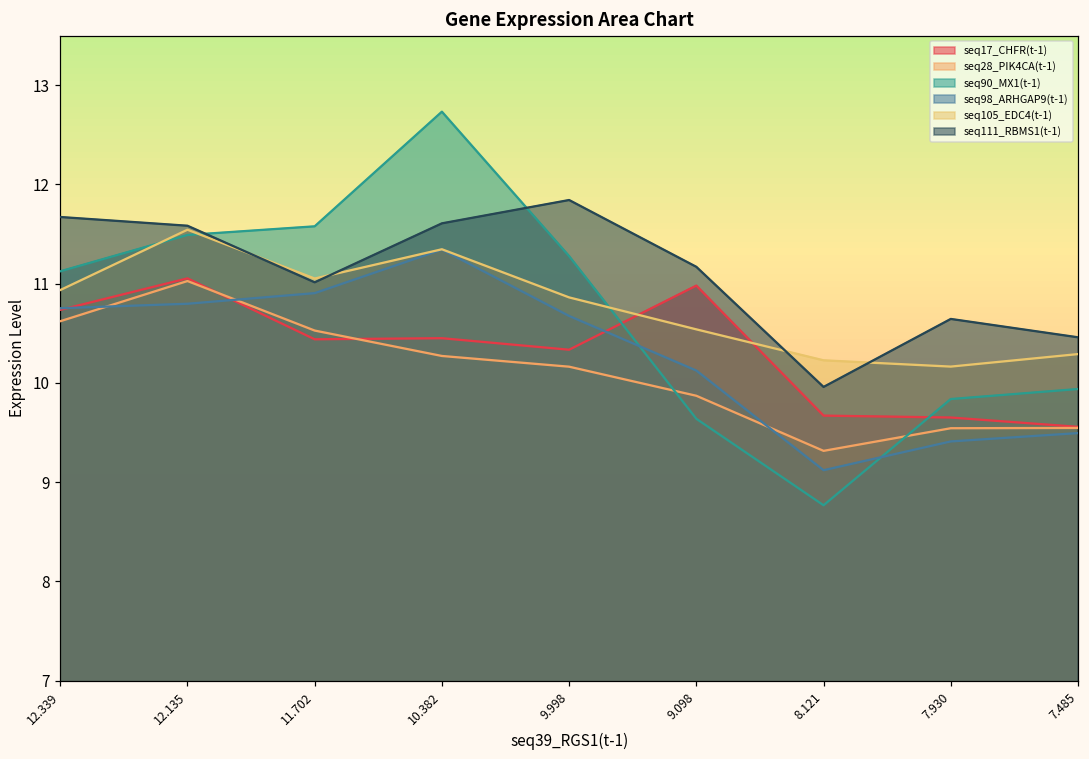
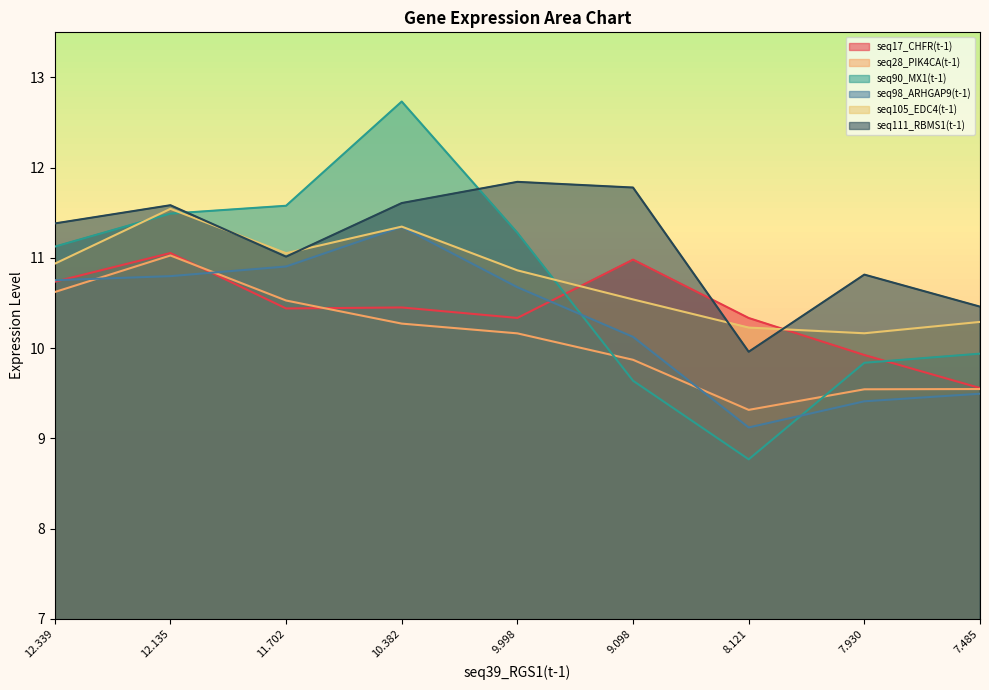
seq111_RBMS1(t-1), 12.339: 11.7 -> 11.4
seq111_RBMS1(t-1), 9.098: 11.2 -> 11.8
seq17_CHFR(t-1), 8.121: 9.7 -> 10.3
seq17_CHFR(t-1), 7.930: 9.7 -> 9.9
seq111_RBMS1(t-1), 7.930: 10.6 -> 10.8
